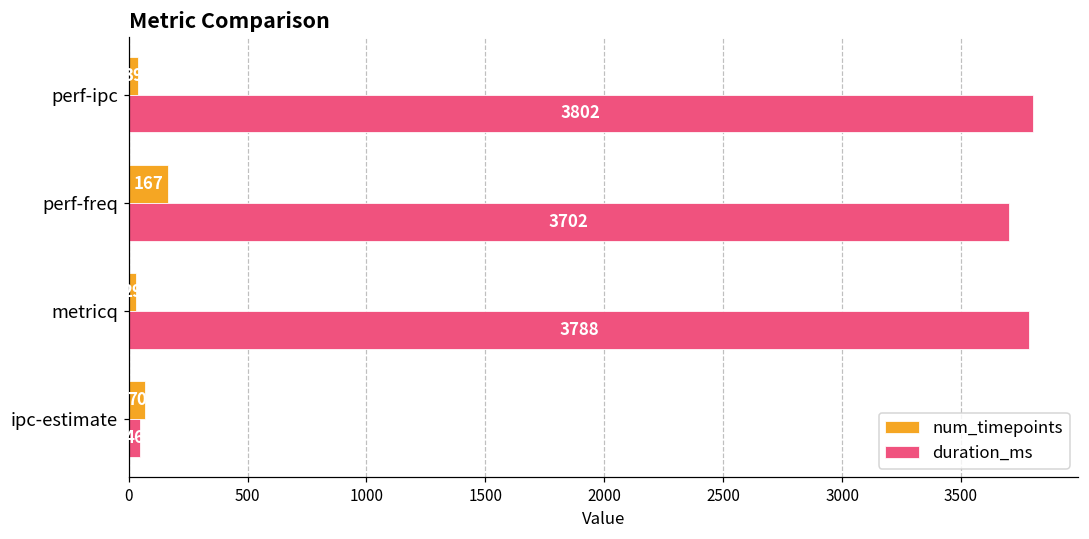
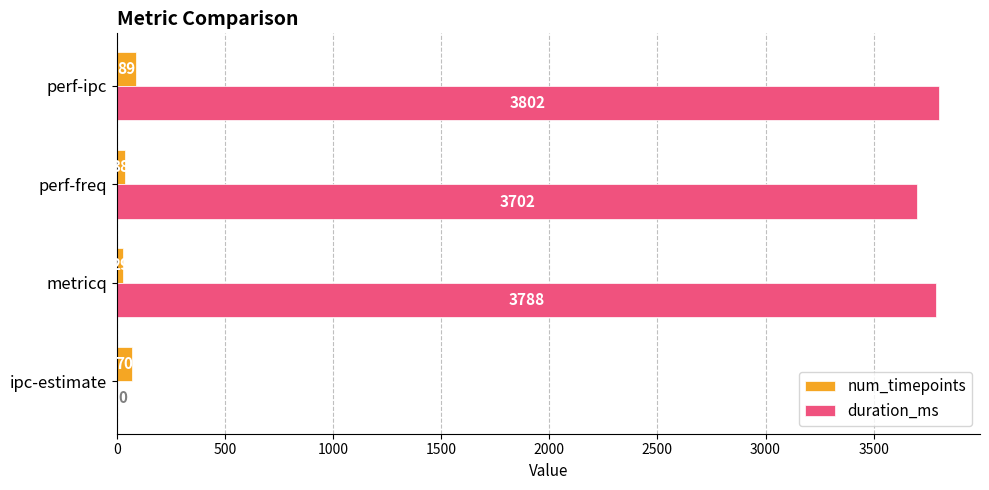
num_timepoints, perf-ipc: 40 -> 90
num_timepoints, perf-freq: 170 -> 40
duration_ms, ipc-estimate: 50 -> 0
